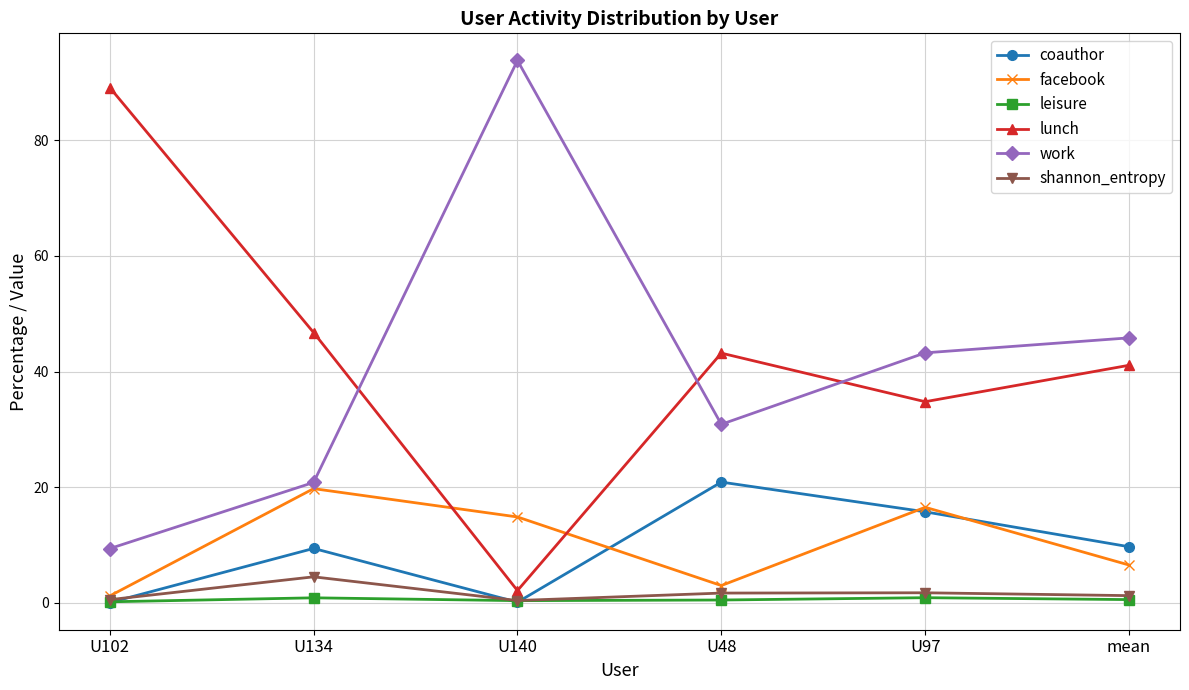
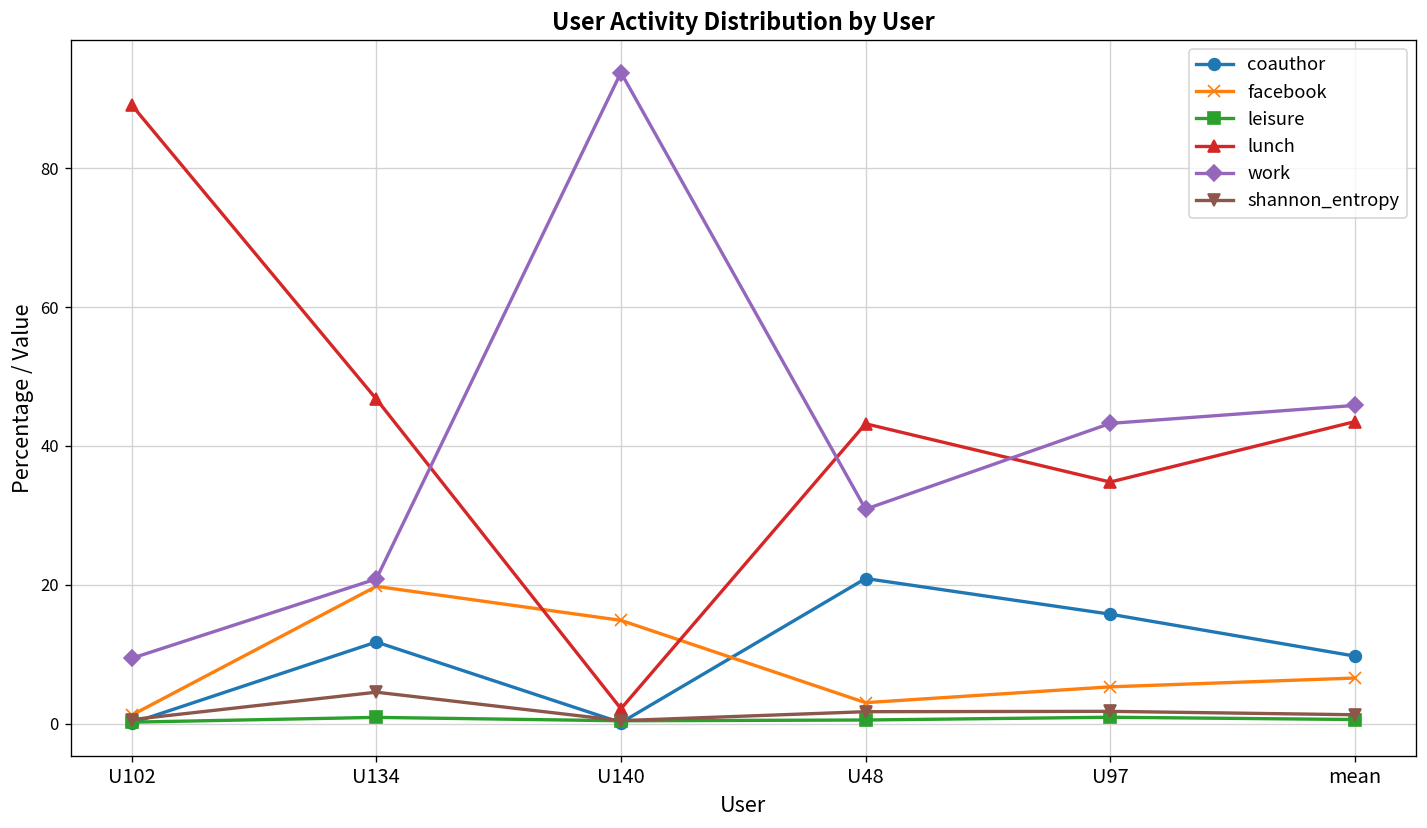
coauthor, U134: 9 -> 12
facebook, U97: 17 -> 5
lunch, mean: 41 -> 44
